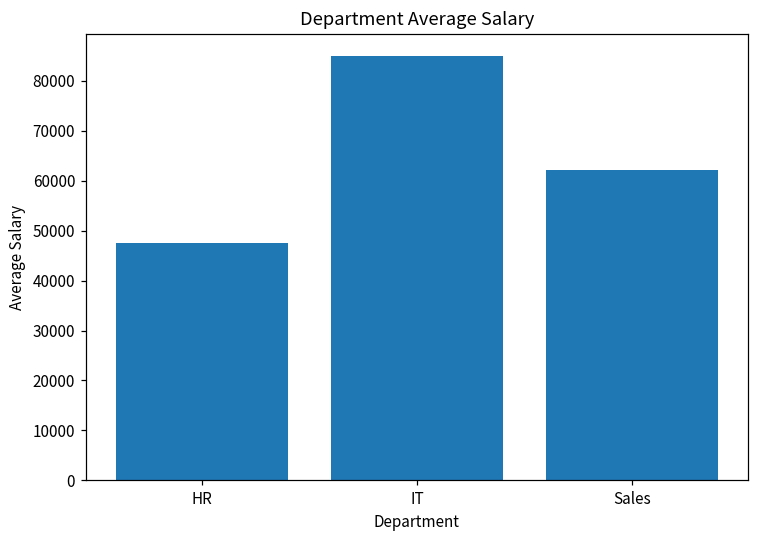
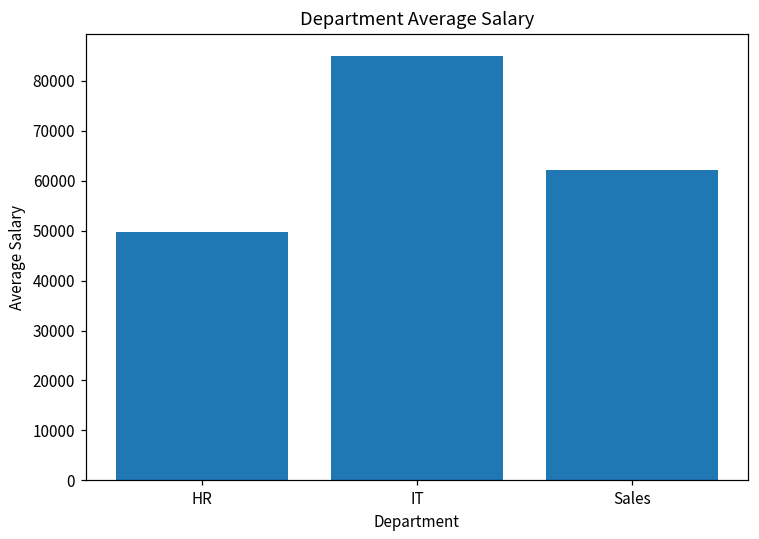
HR: 48000 -> 50000
